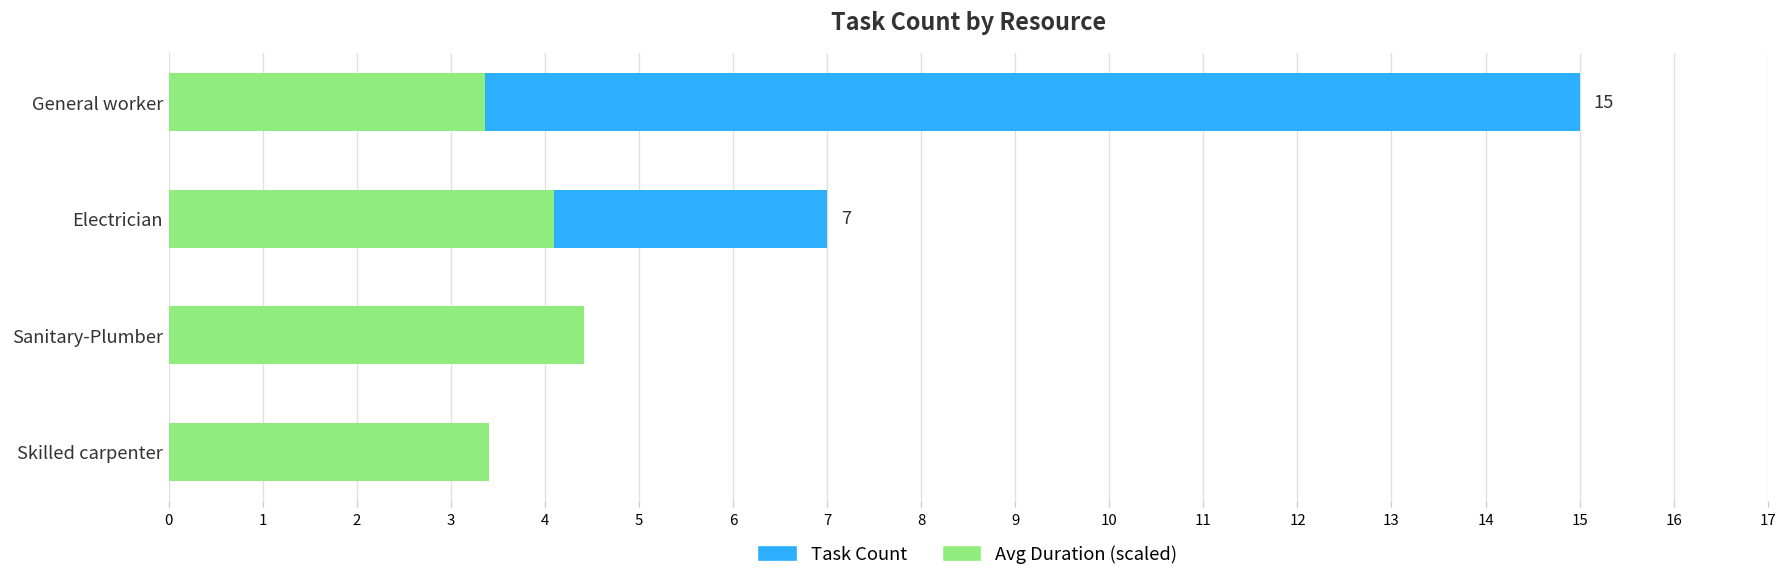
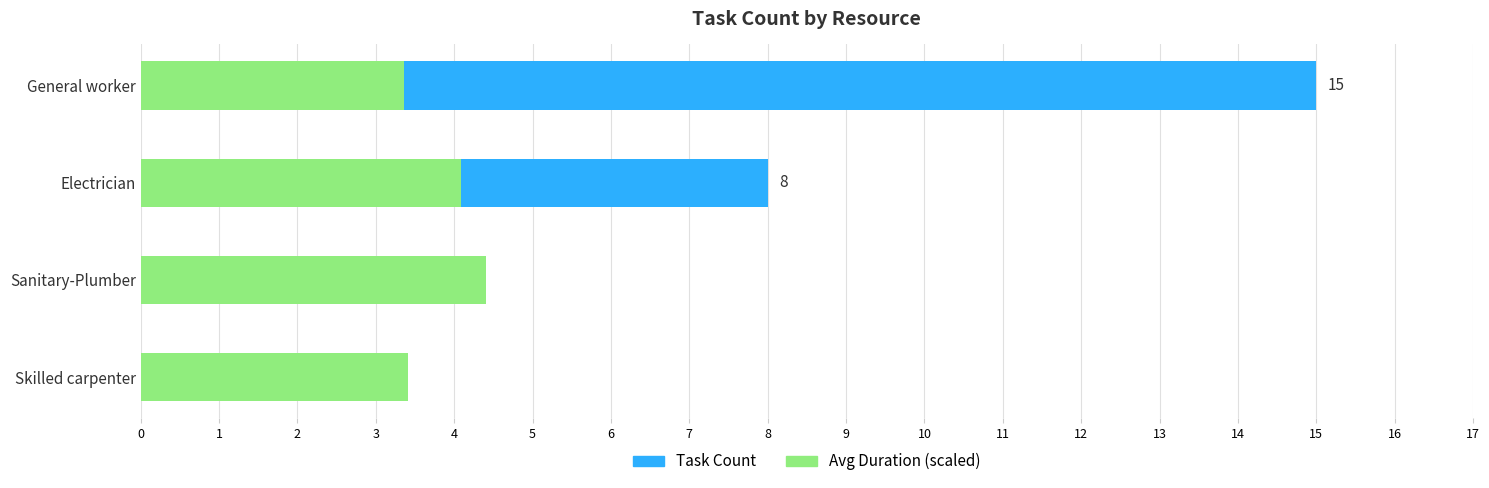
Task Count, Electrician: 7 -> 8
